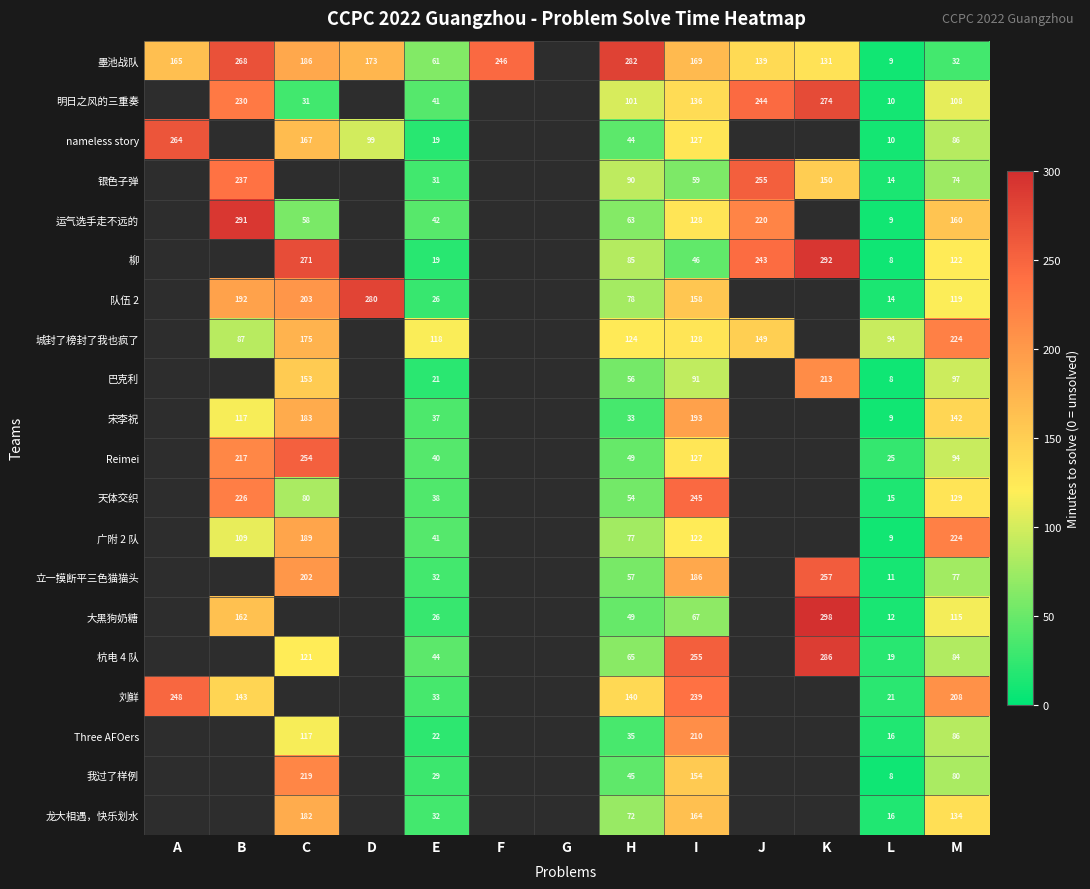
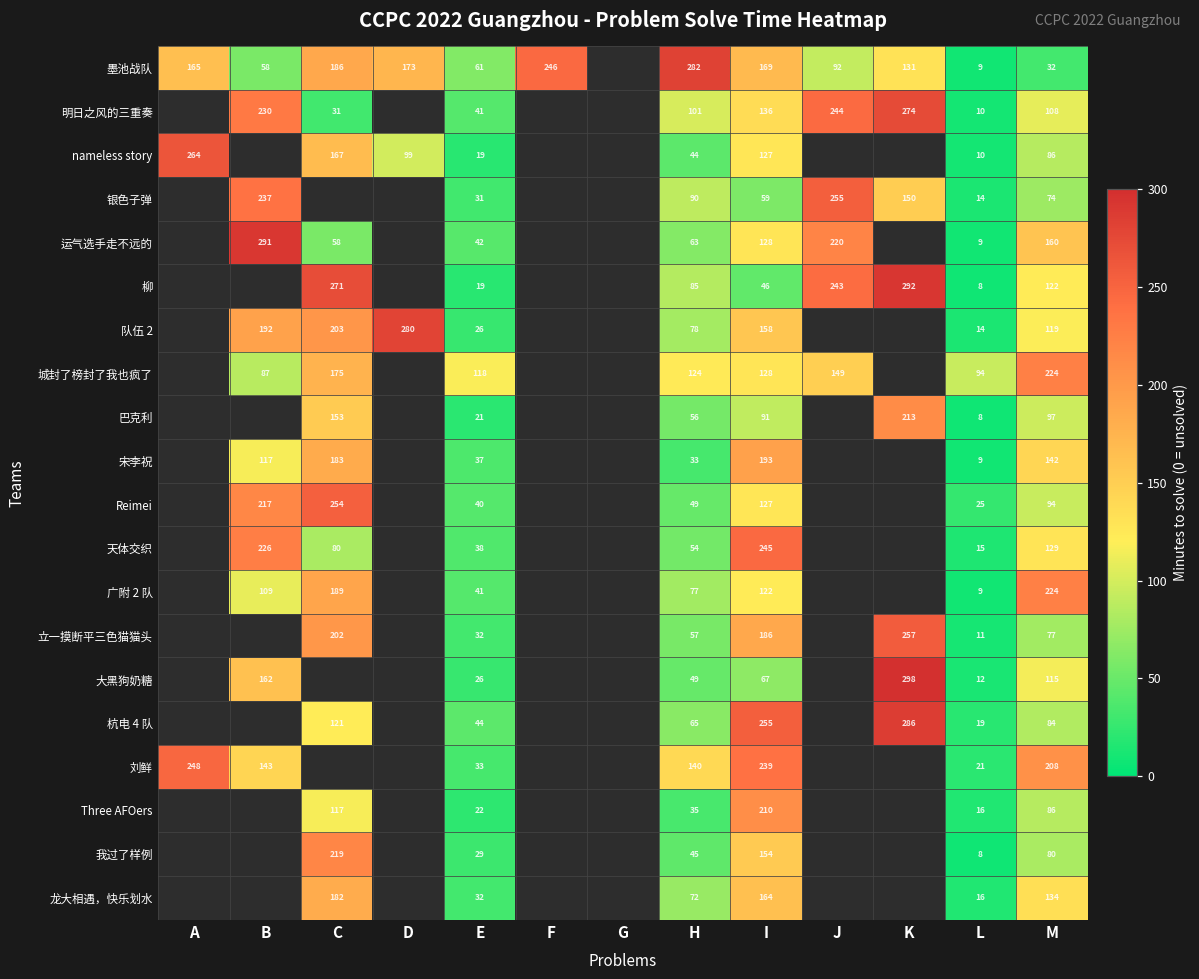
墨池战队, B: 268 -> 58
墨池战队, J: 139 -> 92
